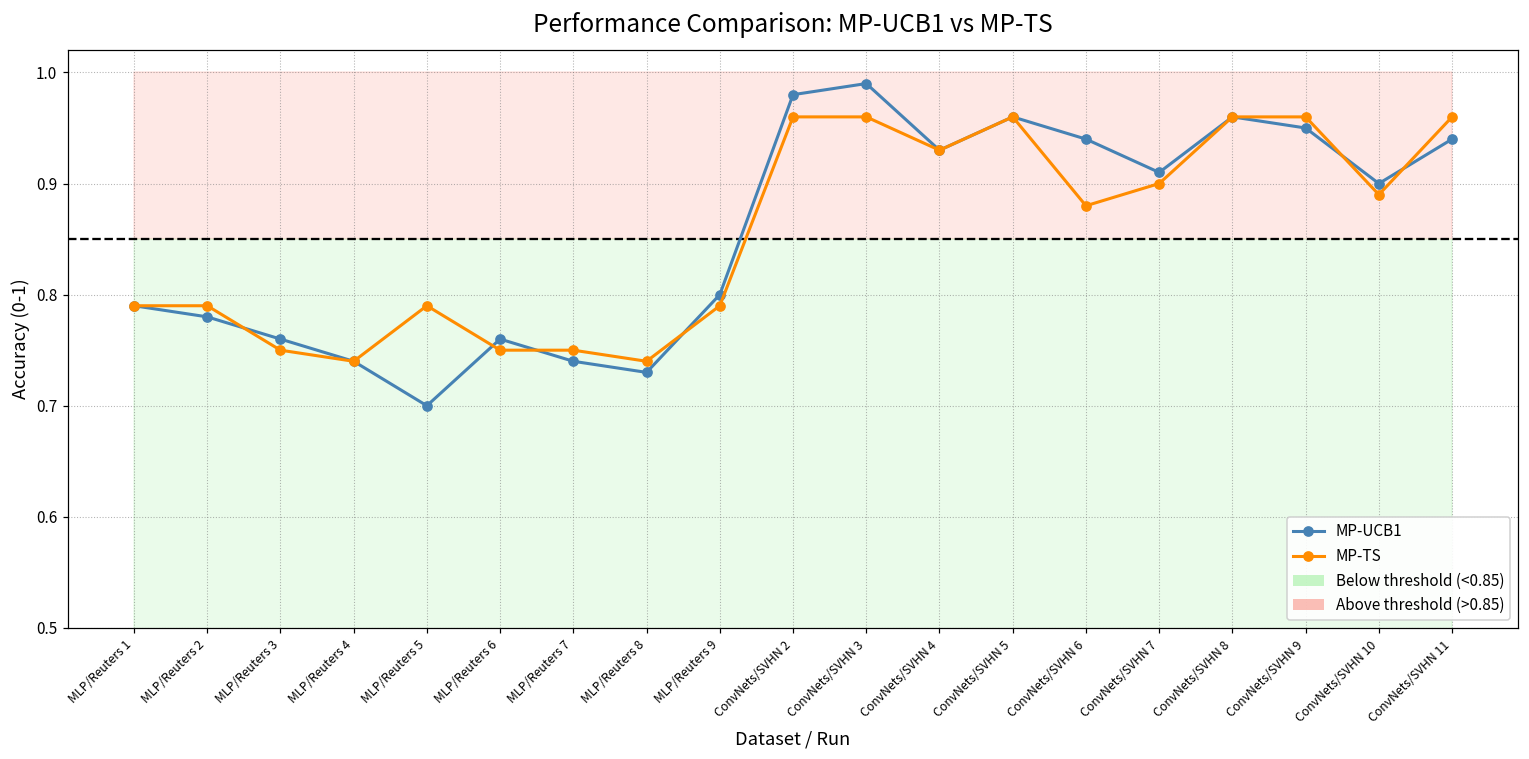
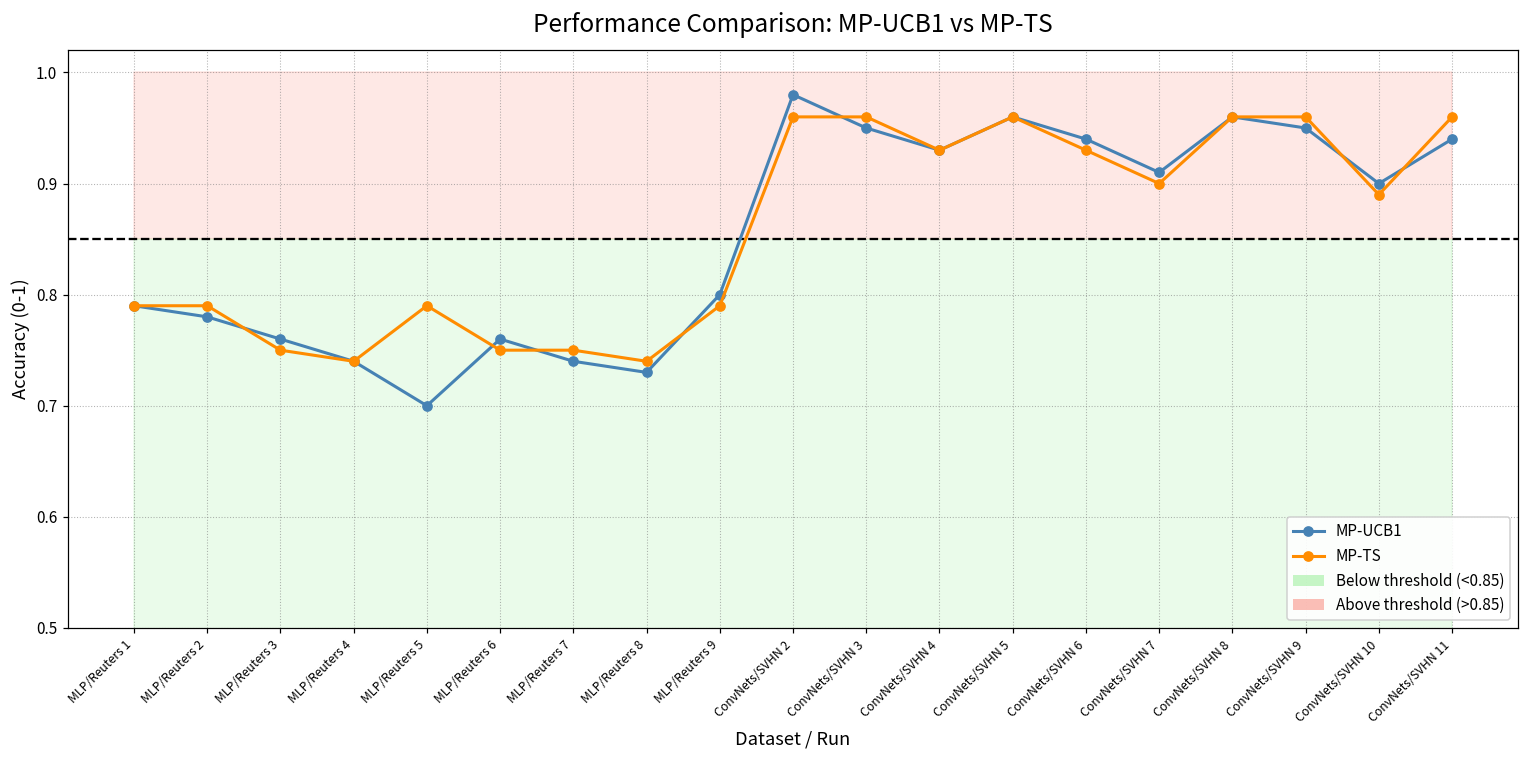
MP-UCB1, ConvNets/SVHN 3: 0.99 -> 0.95
MP-TS, ConvNets/SVHN 6: 0.88 -> 0.93
